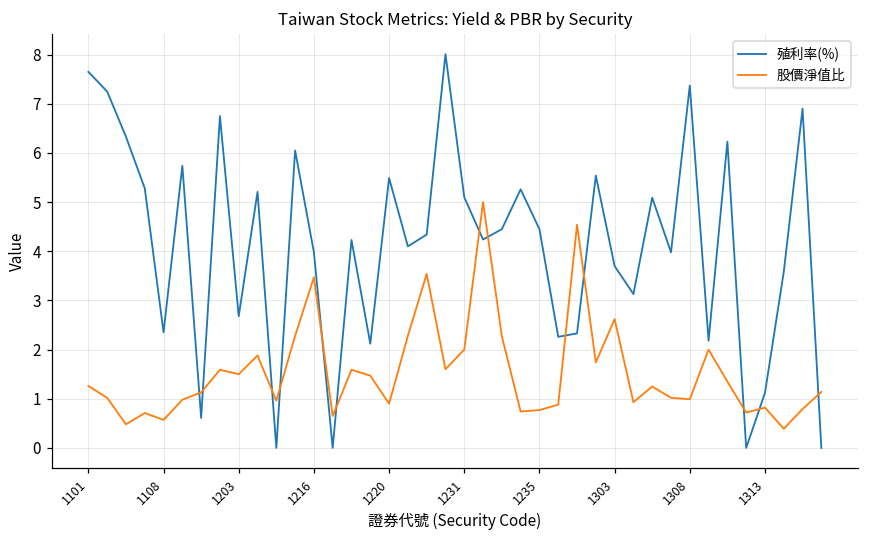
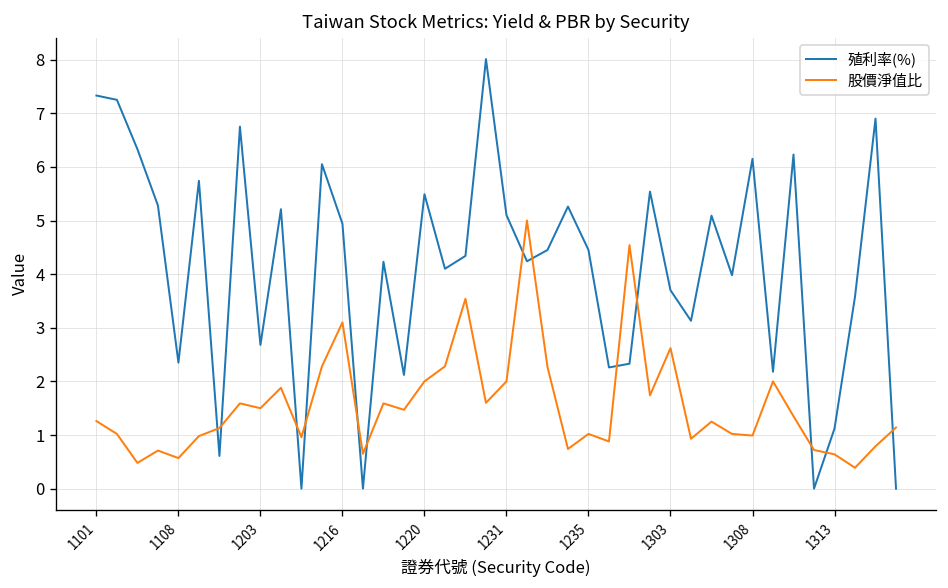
殖利率(%), 1101: 7.7 -> 7.3
殖利率(%), 1216: 4.0 -> 4.9
股價淨值比, 1216: 3.5 -> 3.1
股價淨值比, 1220: 0.9 -> 2.0
股價淨值比, 1235: 0.8 -> 1.0
殖利率(%), 1308: 7.4 -> 6.2
股價淨值比, 1313: 0.8 -> 0.6
